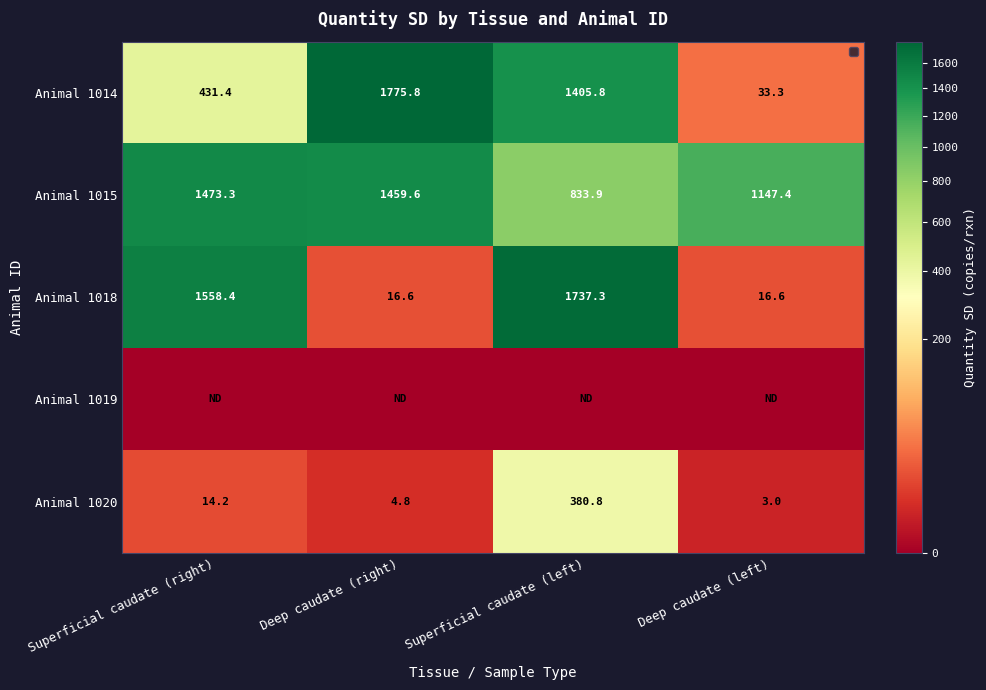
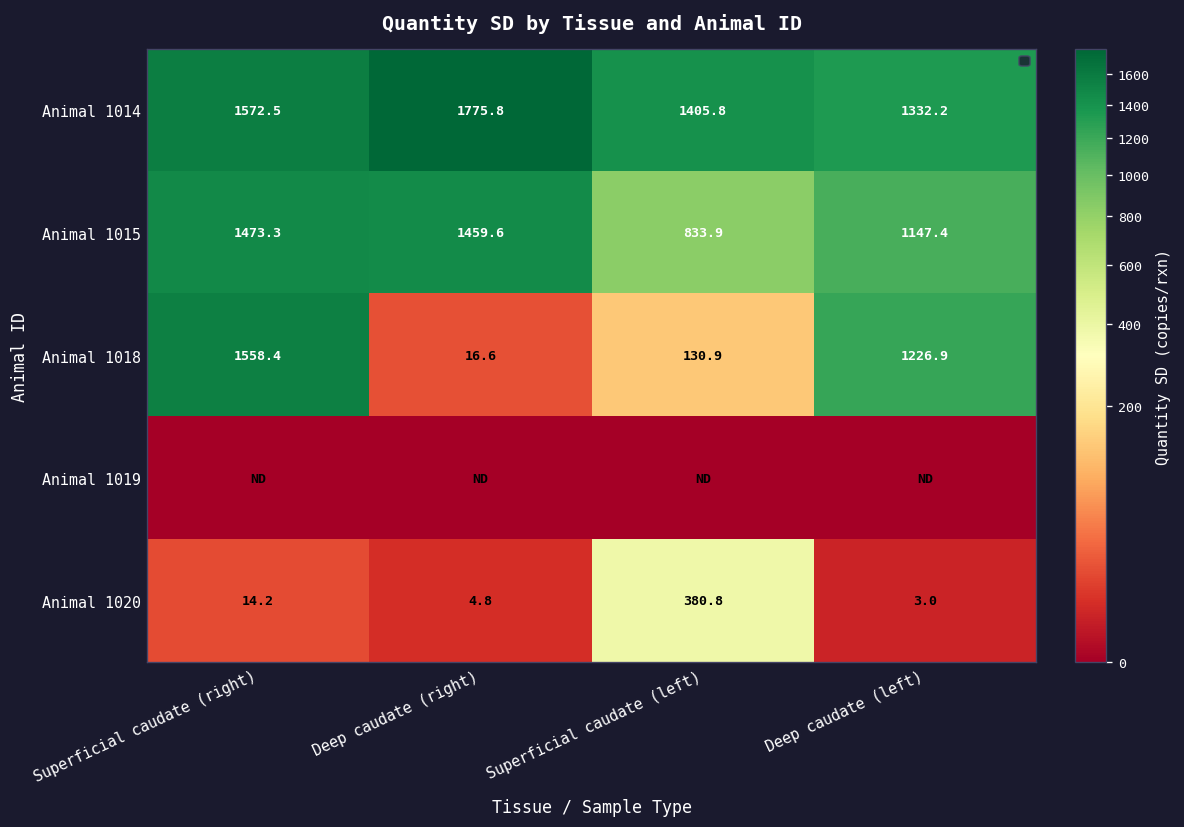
Animal 1014, Superficial caudate (right): 431.4 -> 1572.5
Animal 1014, Deep caudate (left): 33.3 -> 1332.2
Animal 1018, Superficial caudate (left): 1737.3 -> 130.9
Animal 1018, Deep caudate (left): 16.6 -> 1226.9
